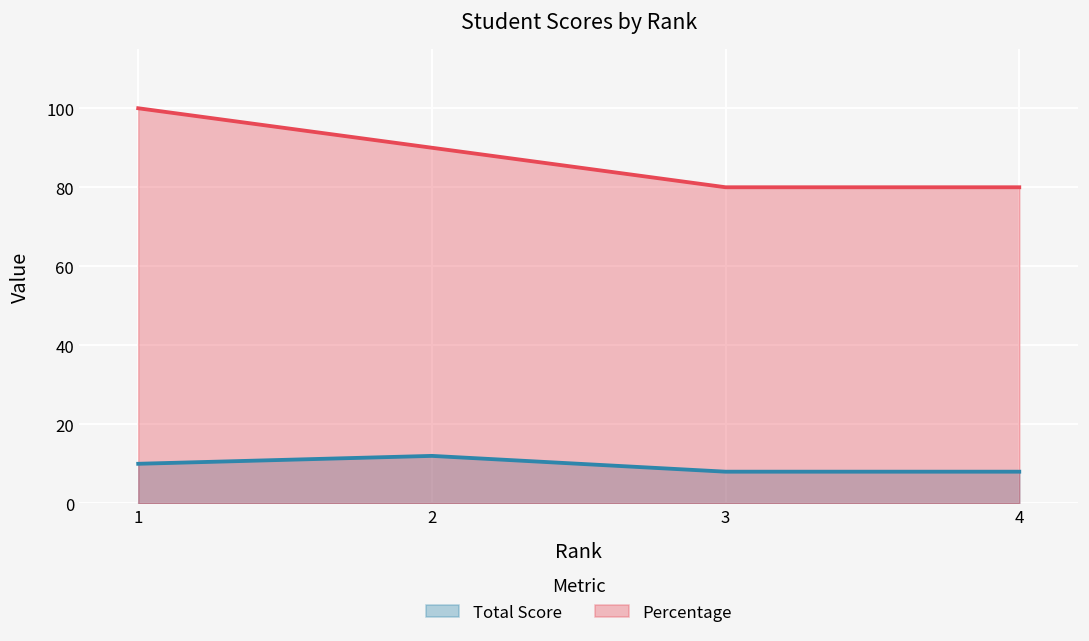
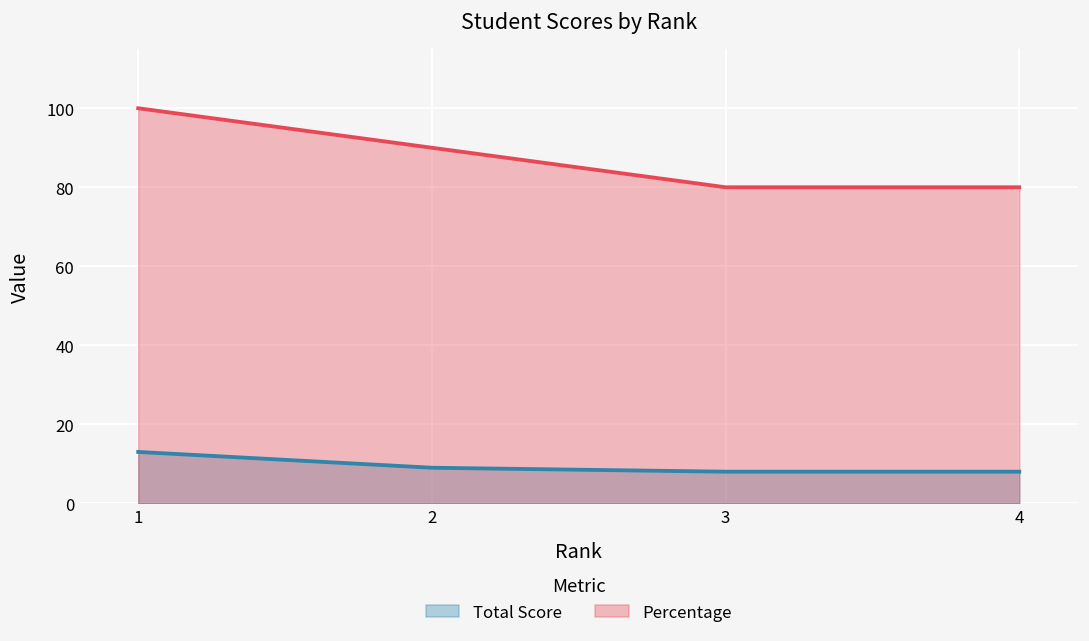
Total Score, 1: 10 -> 13
Total Score, 2: 12 -> 9
